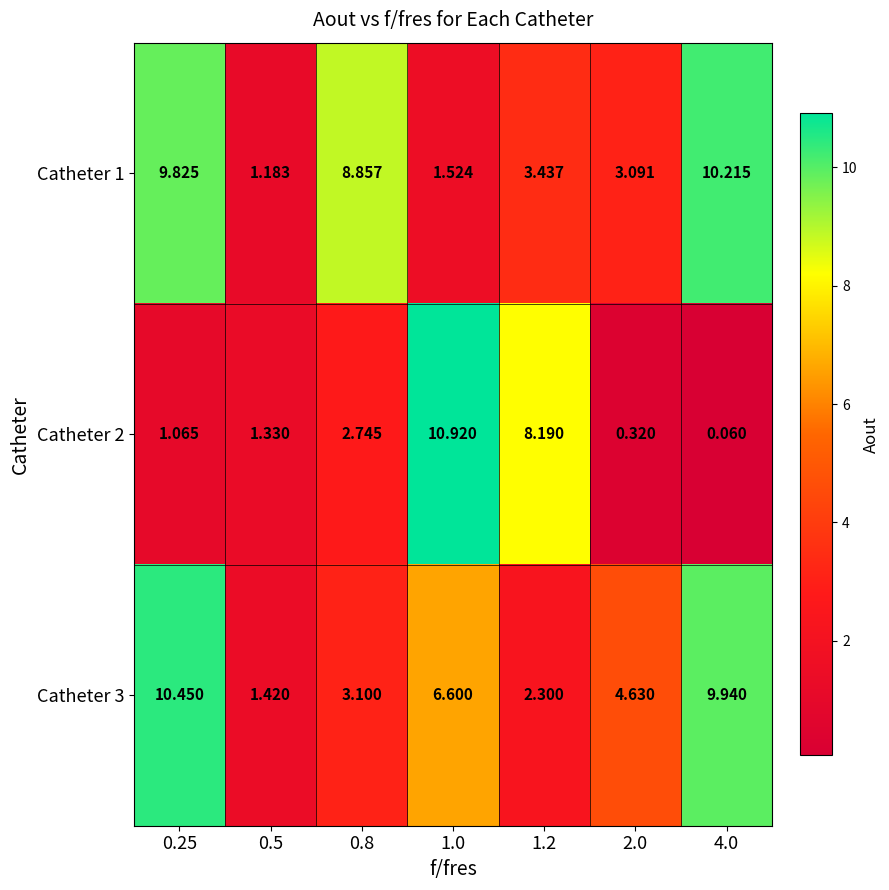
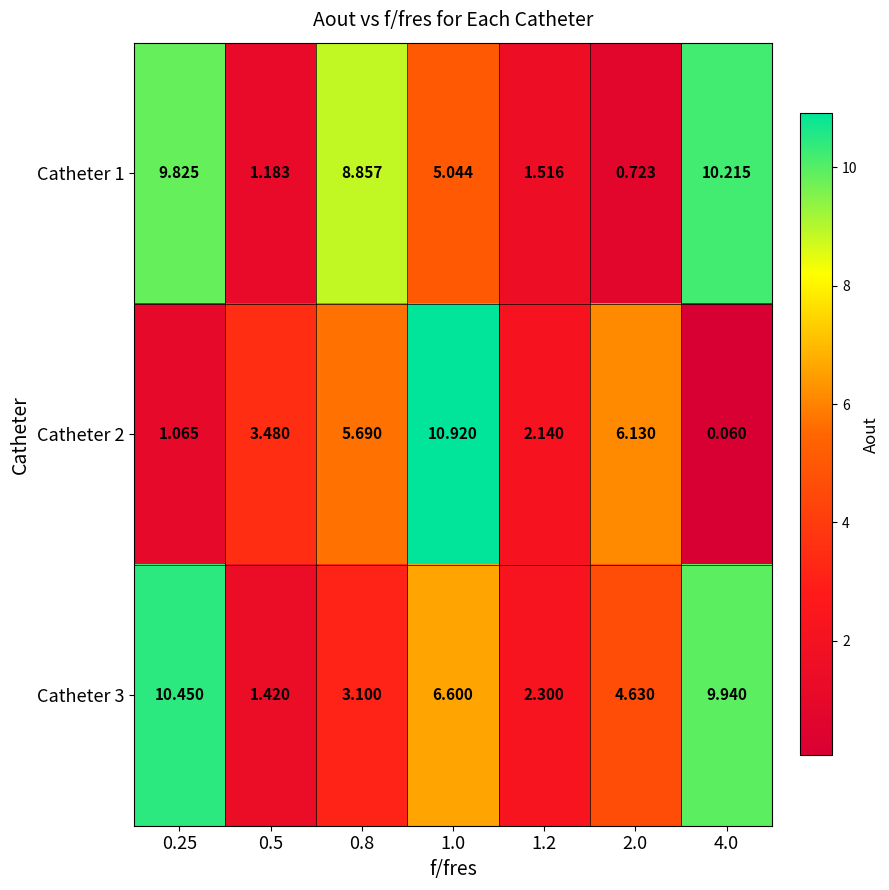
Catheter 1, 1.0: 1.524 -> 5.044
Catheter 1, 1.2: 3.437 -> 1.516
Catheter 1, 2.0: 3.091 -> 0.723
Catheter 2, 0.5: 1.330 -> 3.480
Catheter 2, 0.8: 2.745 -> 5.690
Catheter 2, 1.2: 8.190 -> 2.140
Catheter 2, 2.0: 0.320 -> 6.130
